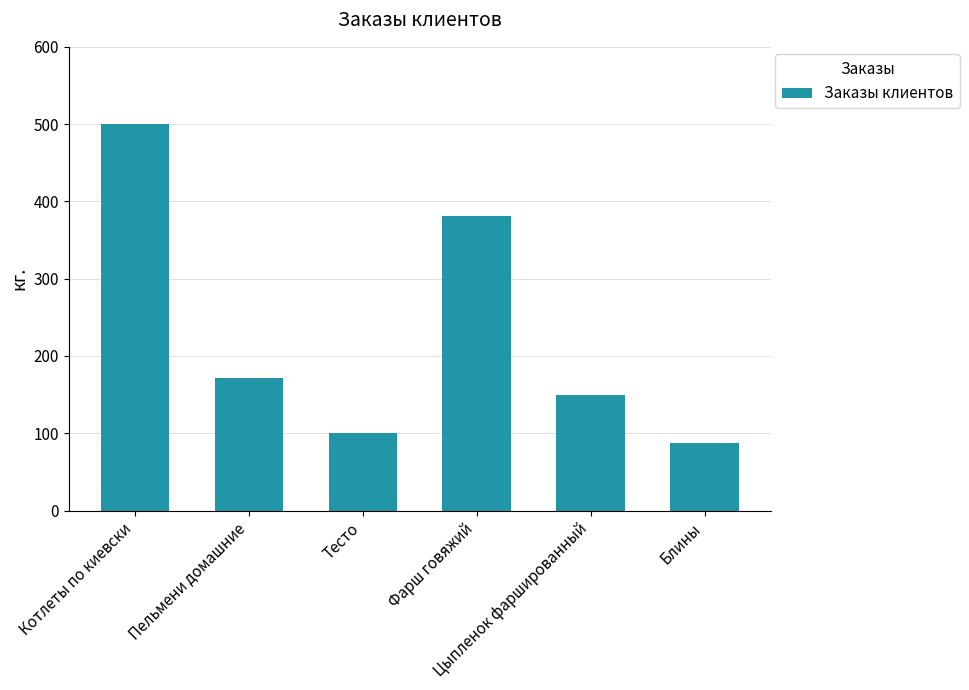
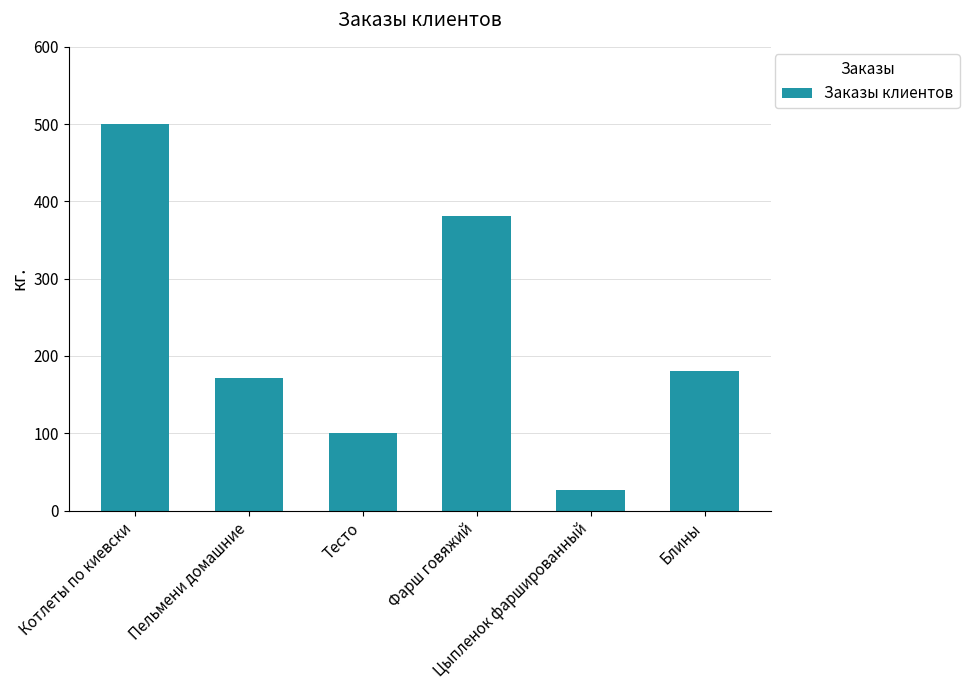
Цыпленок фаршированный: 150 -> 30
Блины: 90 -> 180
